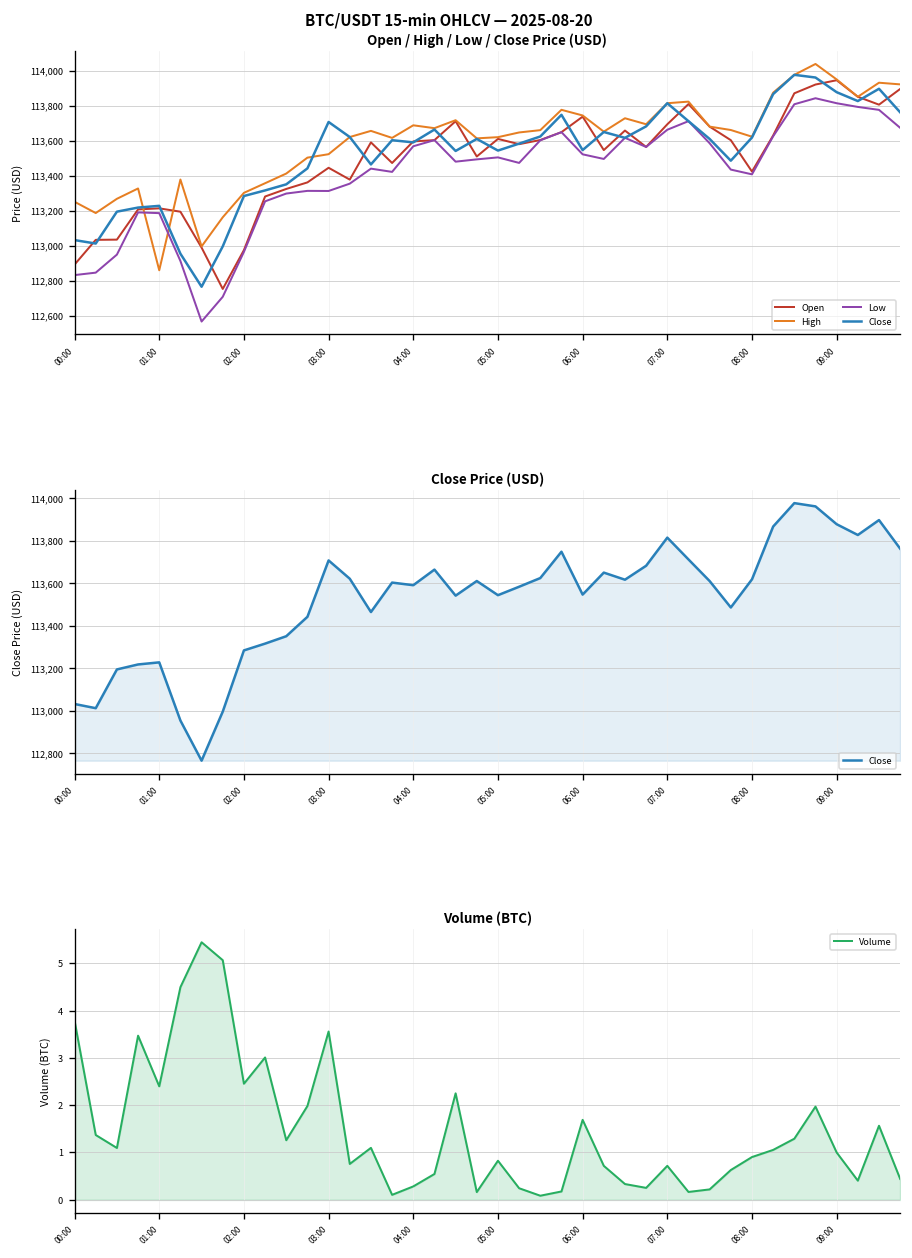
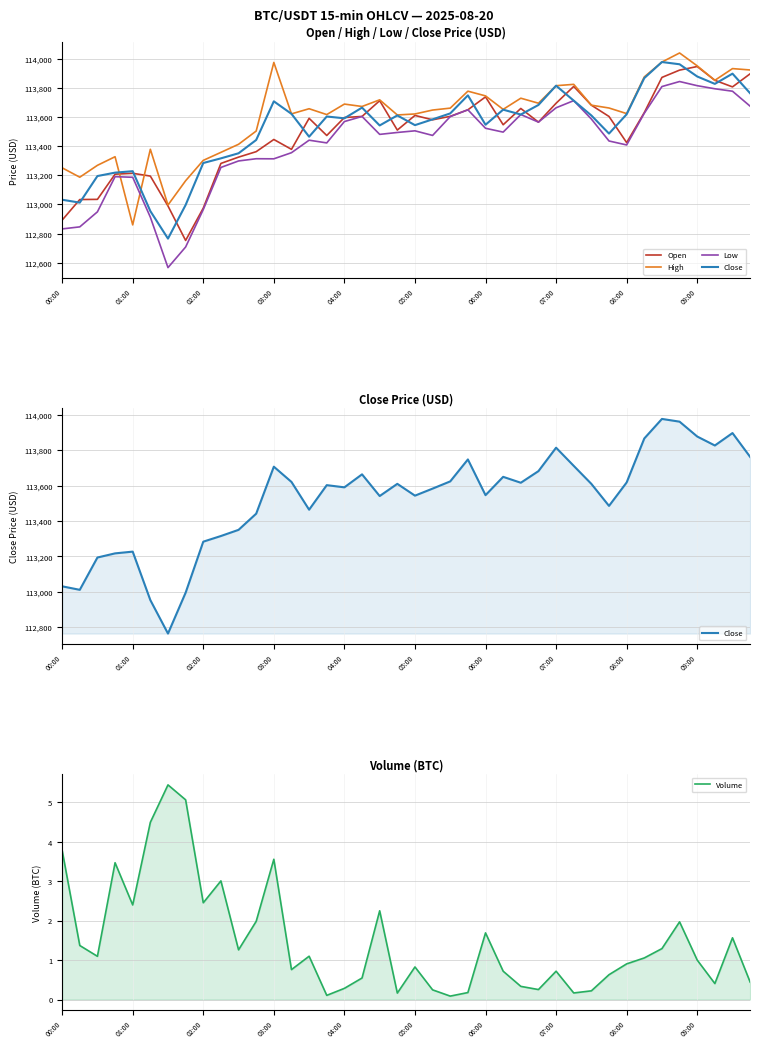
Open / High / Low / Close Price (USD), High, 03:00: 113,520 -> 113,970
